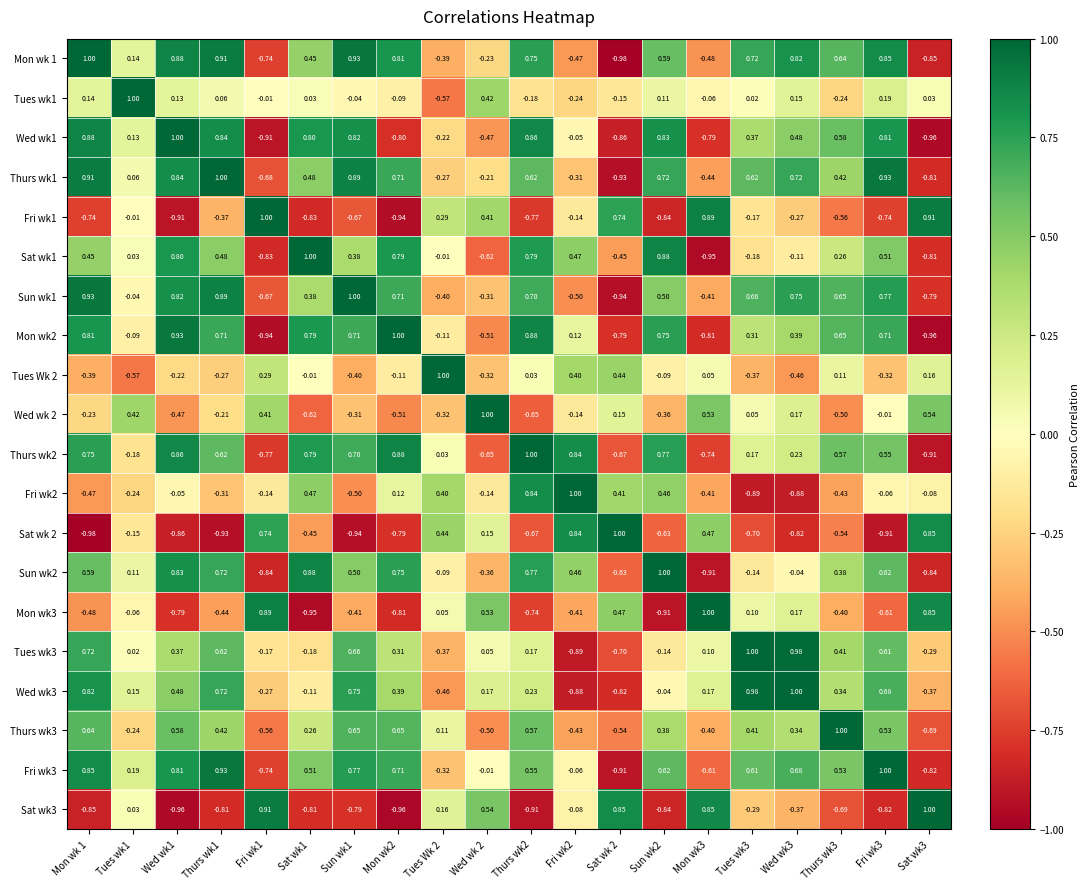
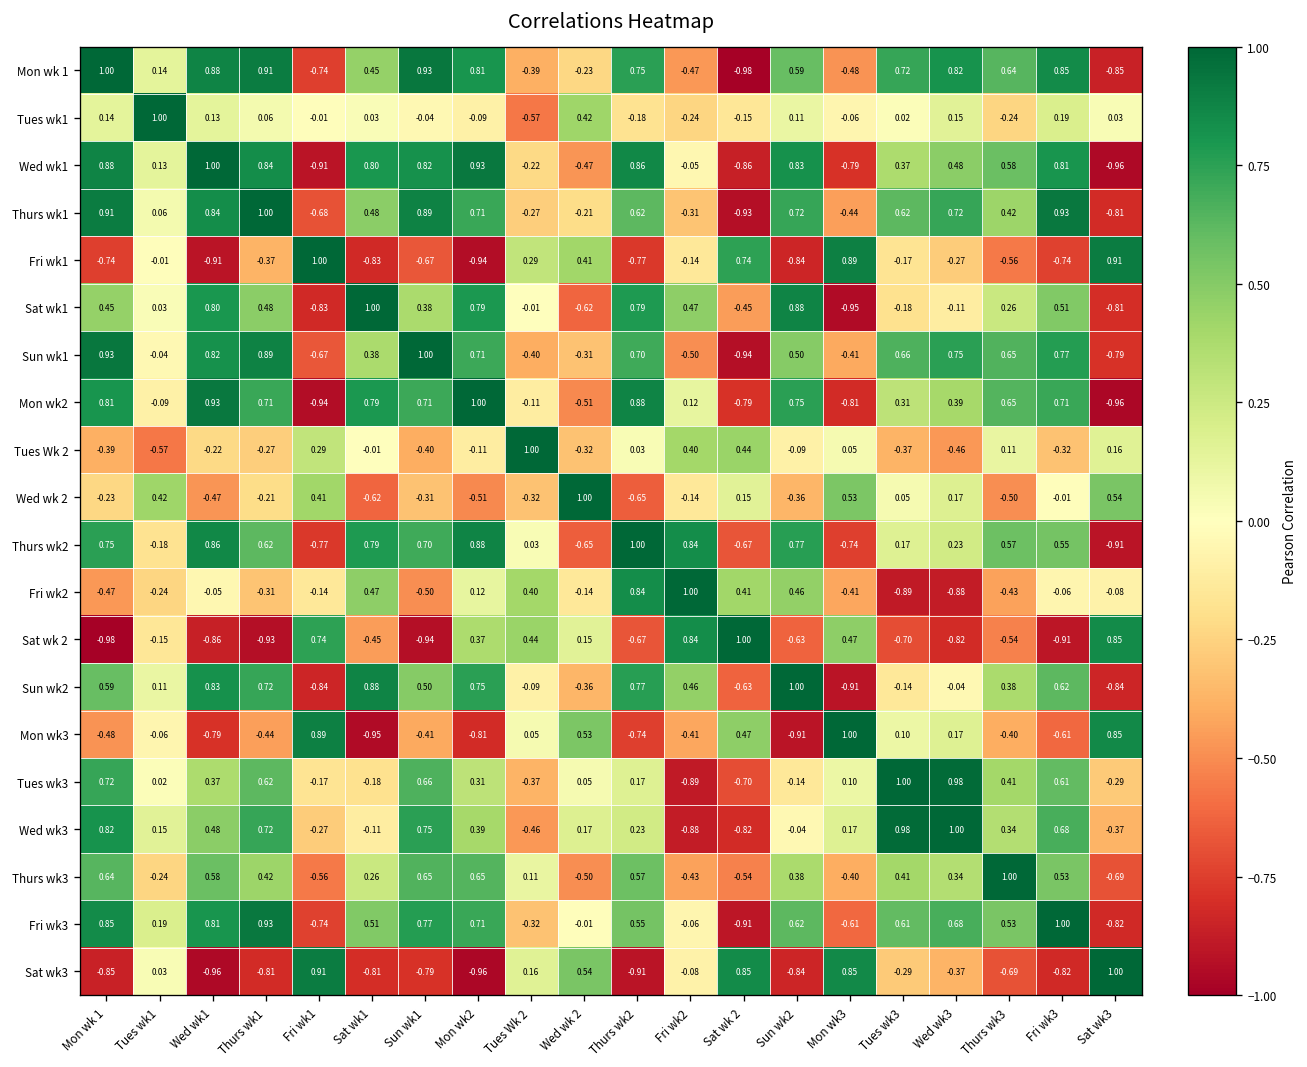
Wed wk1, Mon wk2: -0.80 -> 0.93
Sat wk 2, Mon wk2: -0.79 -> 0.37
